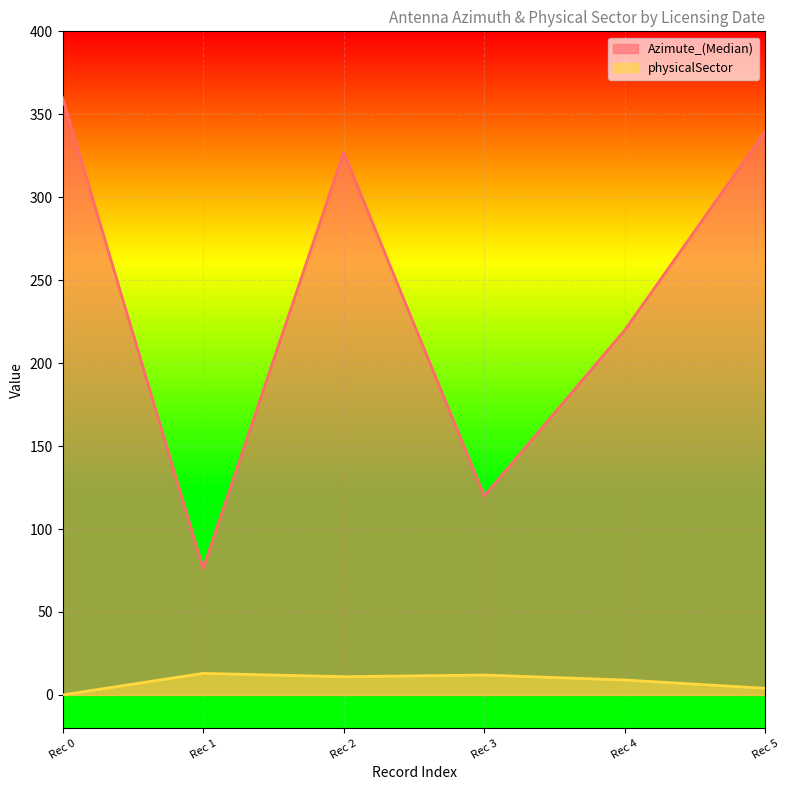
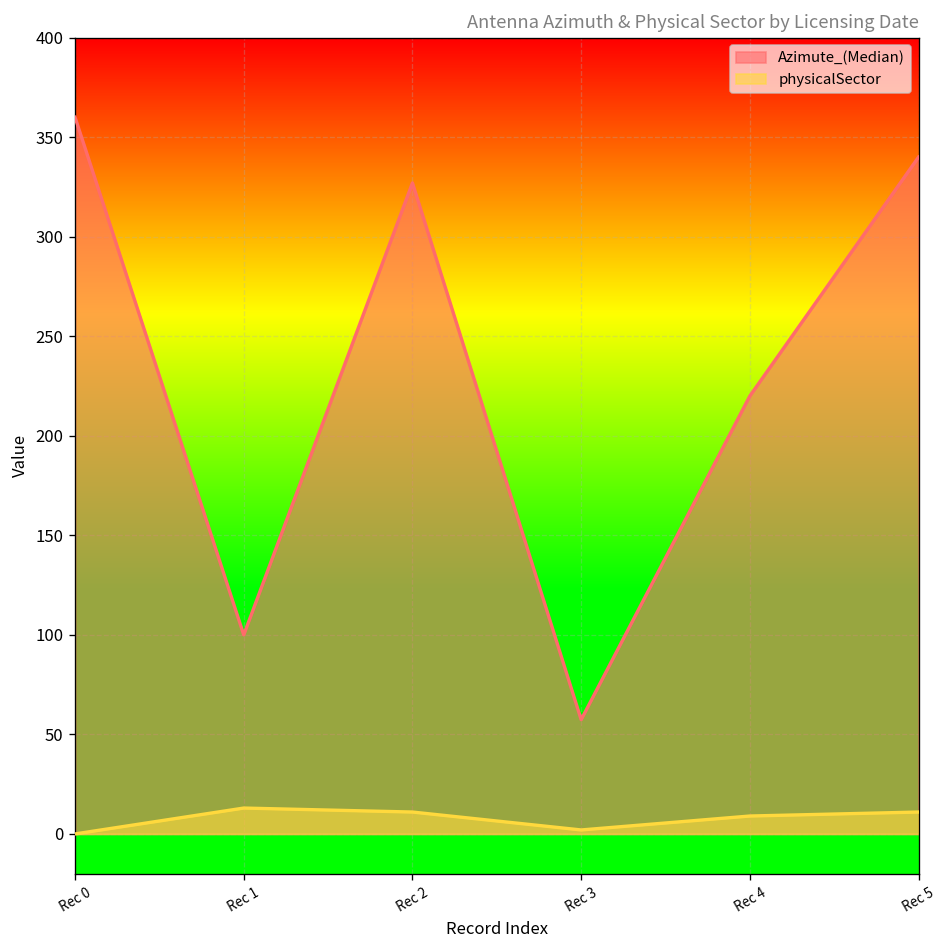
Azimute_(Median), Rec 1: 76 -> 100
Azimute_(Median), Rec 3: 120 -> 57
physicalSector, Rec 3: 12 -> 2
physicalSector, Rec 5: 4 -> 11
